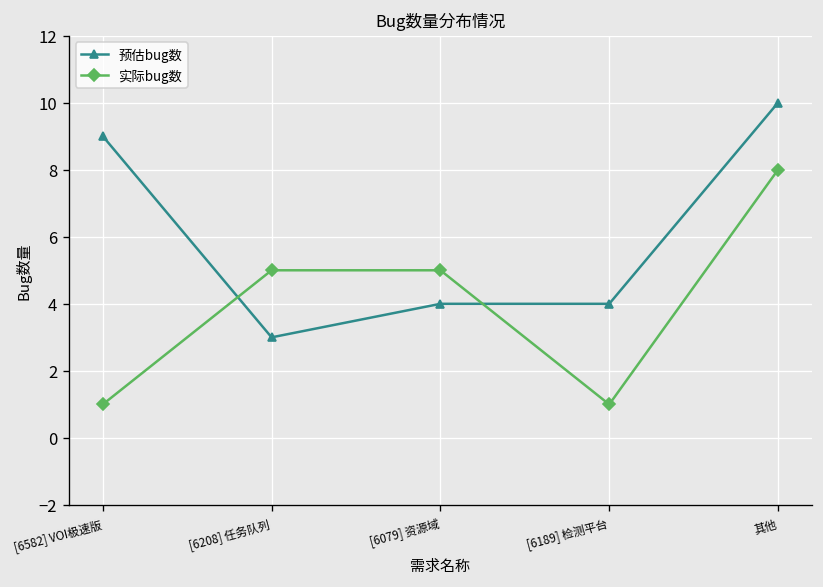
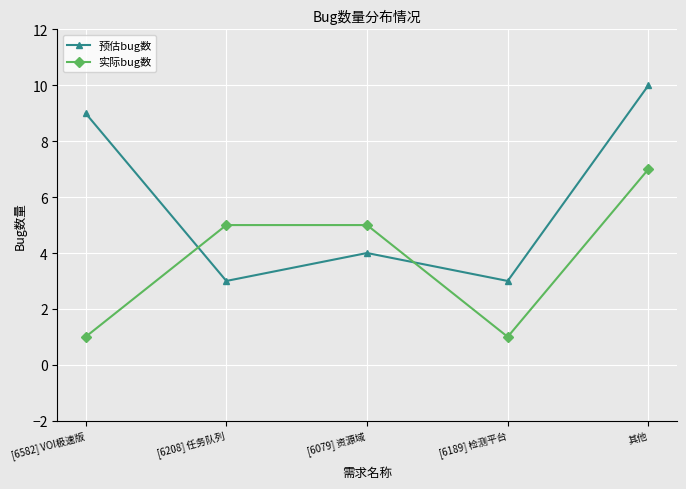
预估bug数, [6189] 检测平台: 4 -> 3
实际bug数, 其他: 8 -> 7
